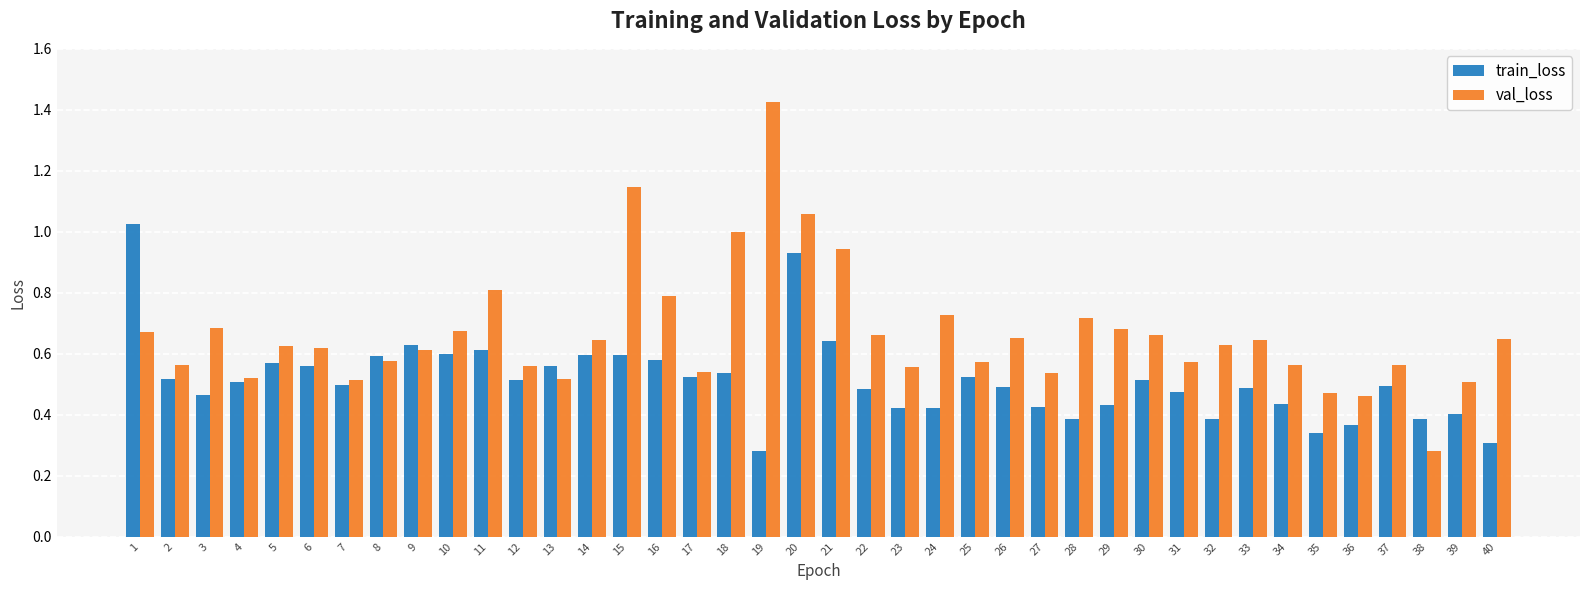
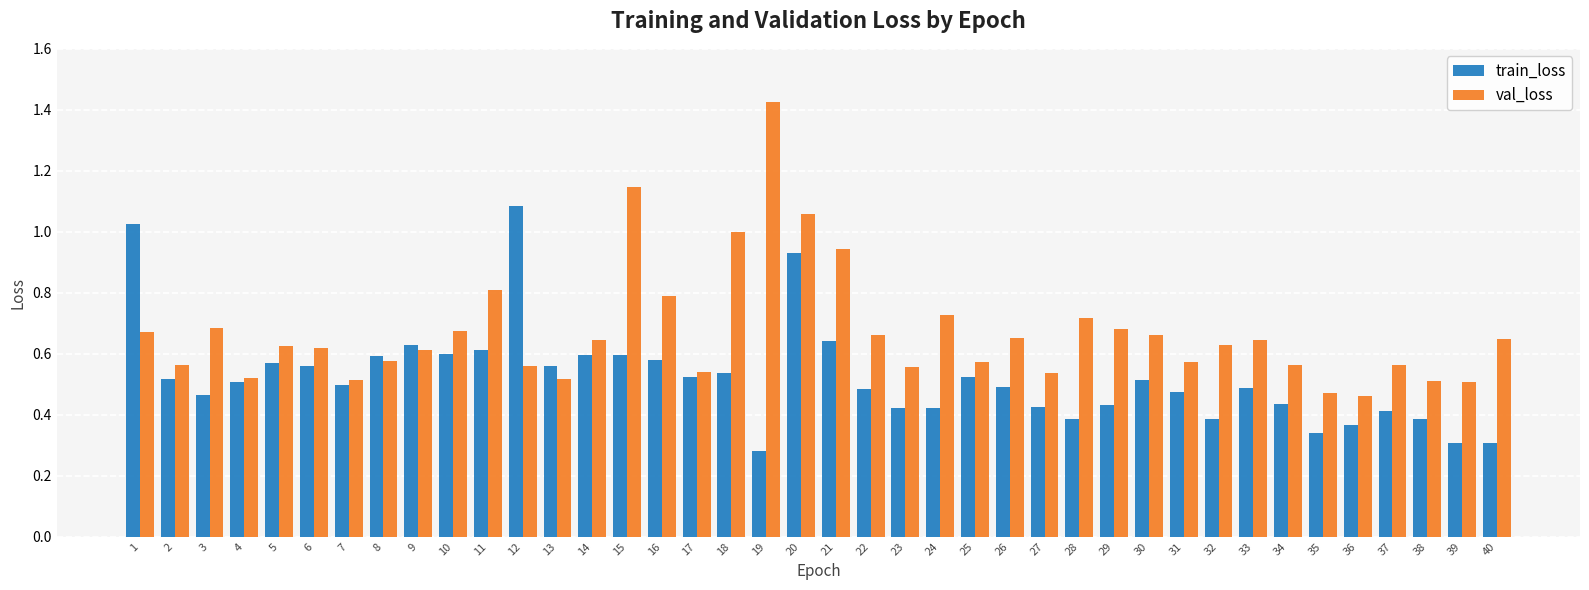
train_loss, 12: 0.51 -> 1.08
train_loss, 37: 0.49 -> 0.41
val_loss, 38: 0.28 -> 0.51
train_loss, 39: 0.40 -> 0.31
